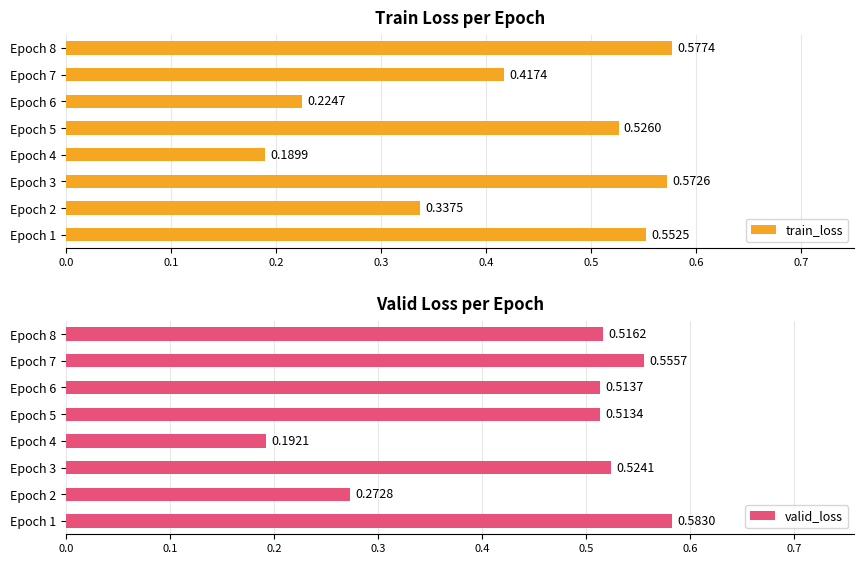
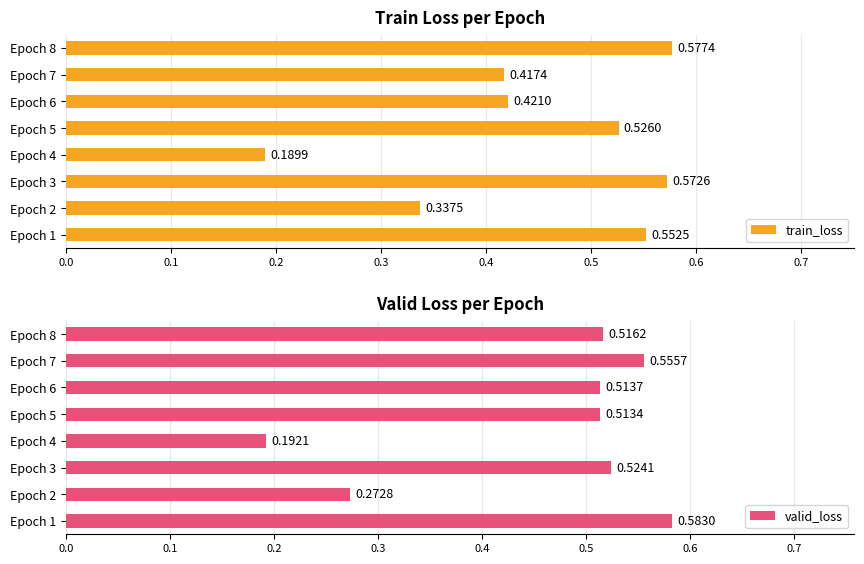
Train Loss per Epoch, Epoch 6: 0.2247 -> 0.4210
